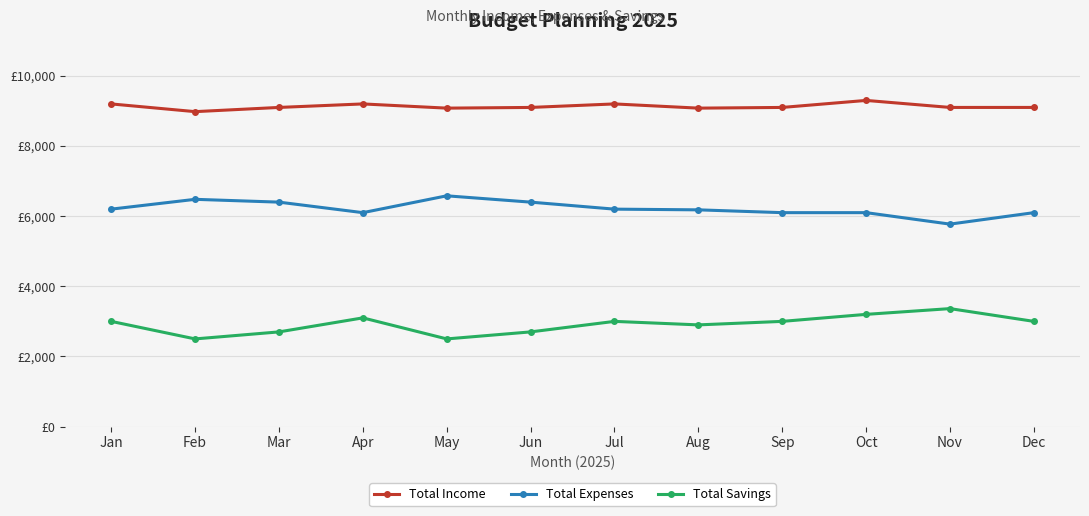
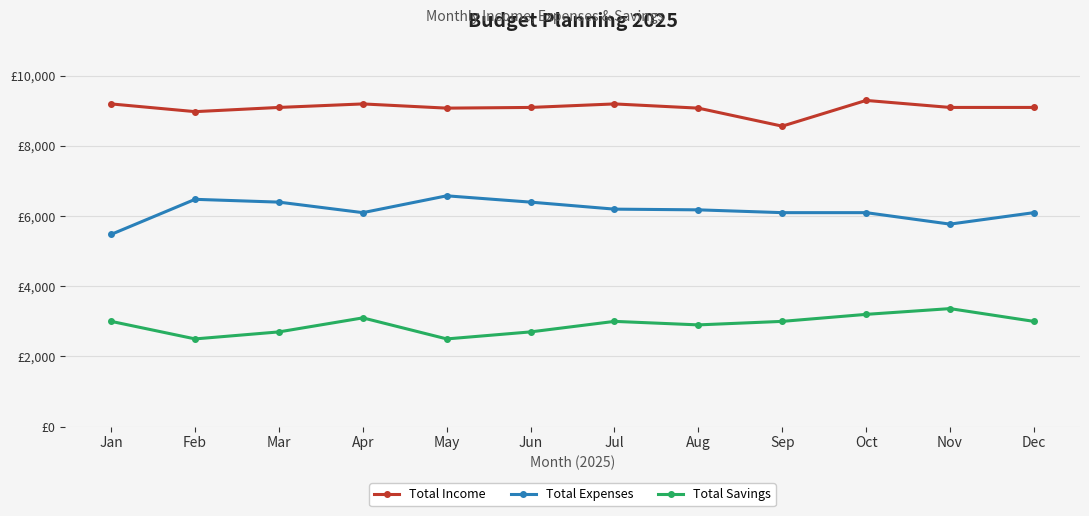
Total Expenses, Jan: £6,200 -> £5,500
Total Income, Sep: £9,100 -> £8,600
